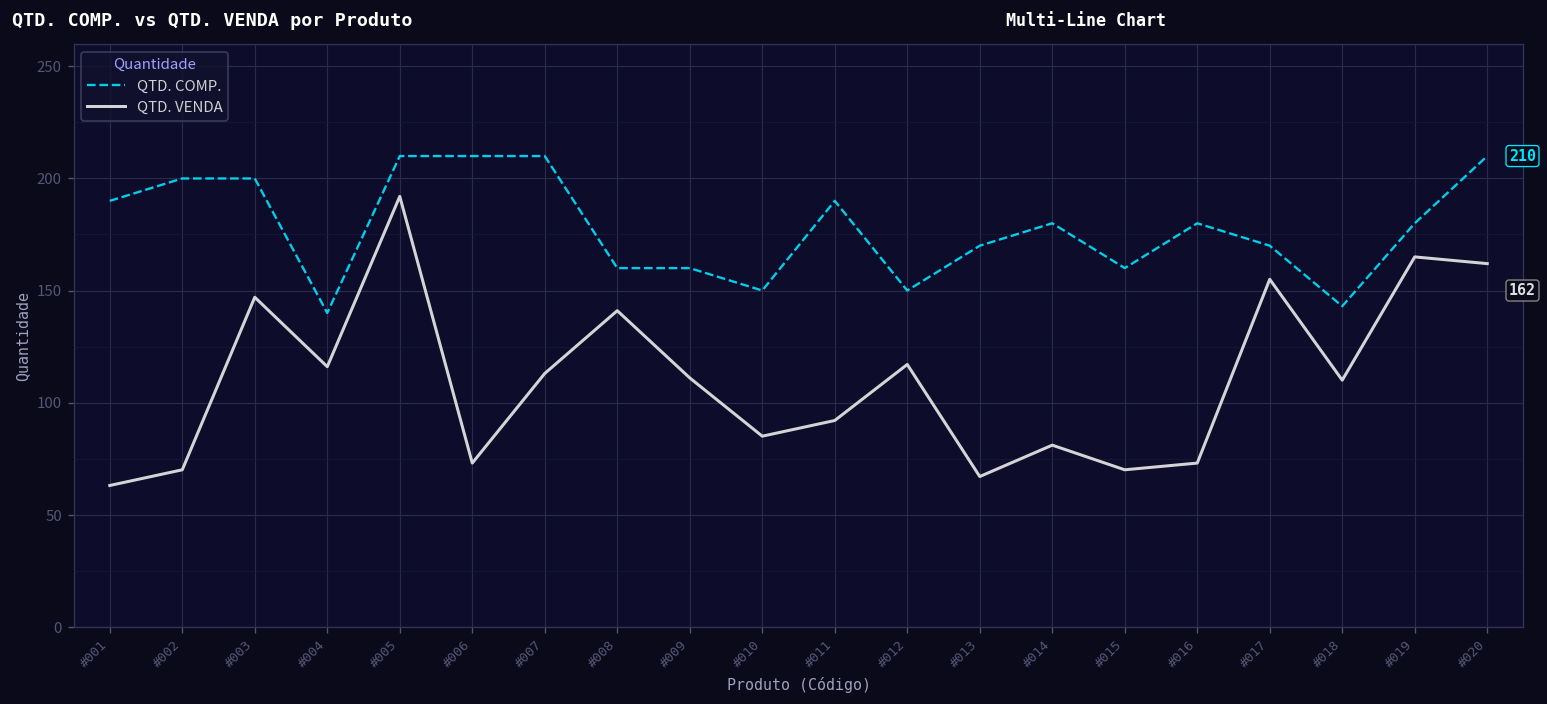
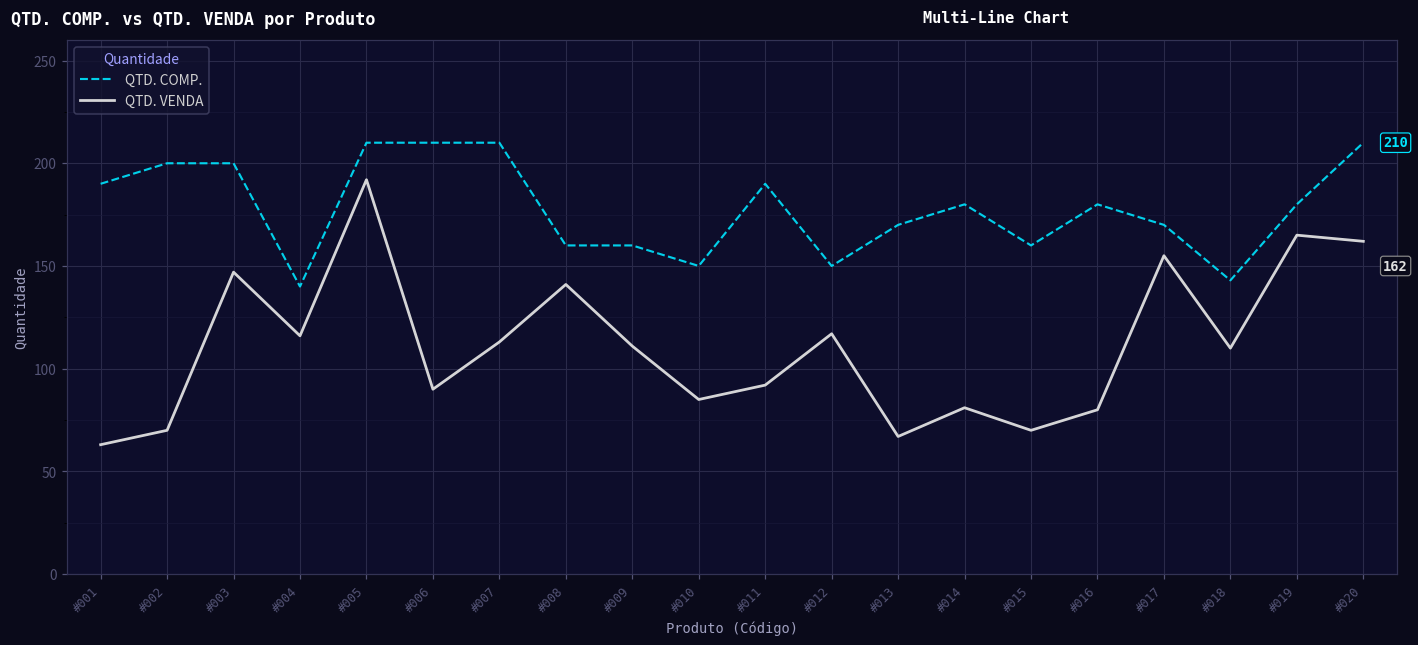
QTD. VENDA, #006: 73 -> 90
QTD. VENDA, #016: 73 -> 80
